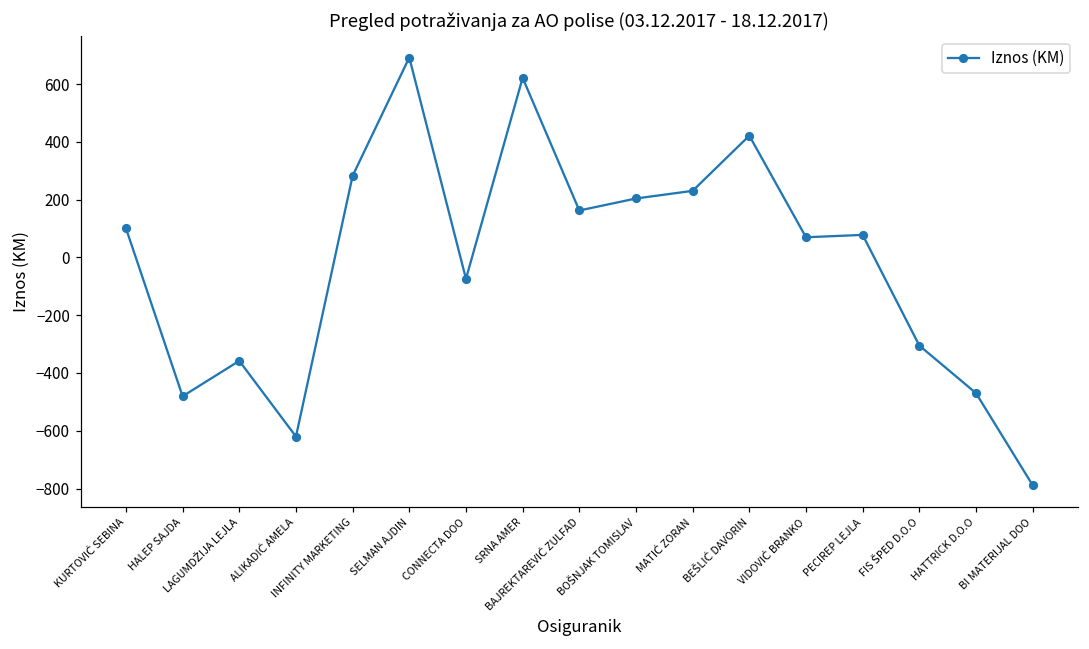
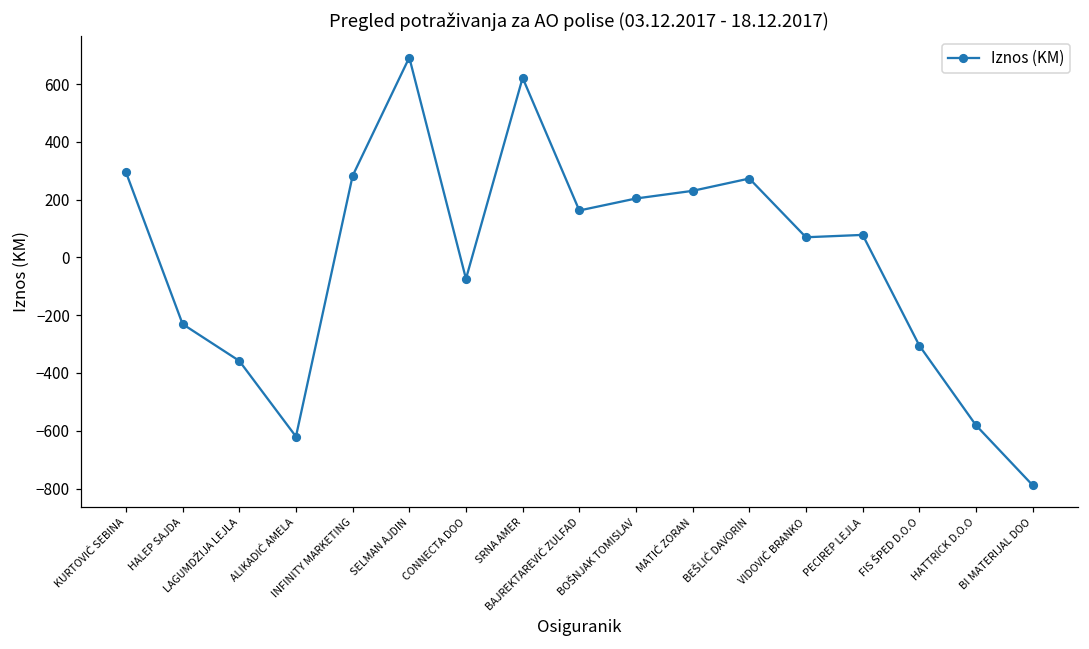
KURTOVIĆ SEBINA: 100 -> 300
HALEP SAJDA: -480 -> -230
BEŠLIĆ DAVORIN: 420 -> 270
HATTRICK D.O.O: -470 -> -580
